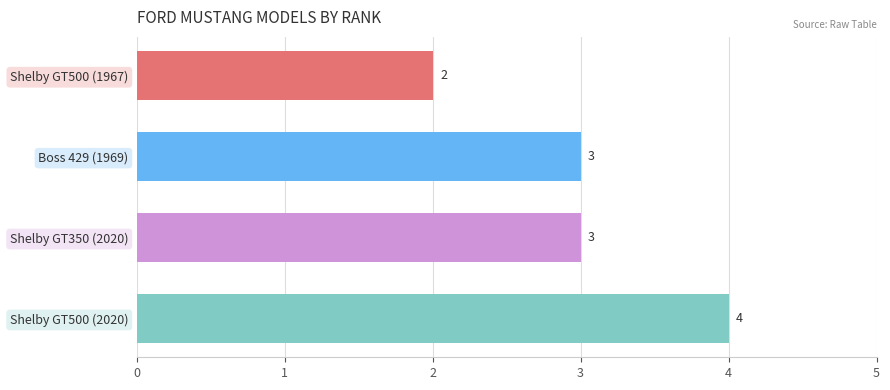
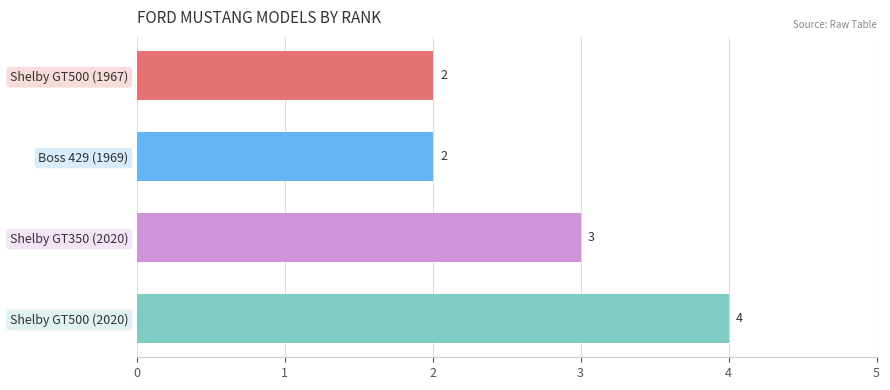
Boss 429 (1969): 3 -> 2
